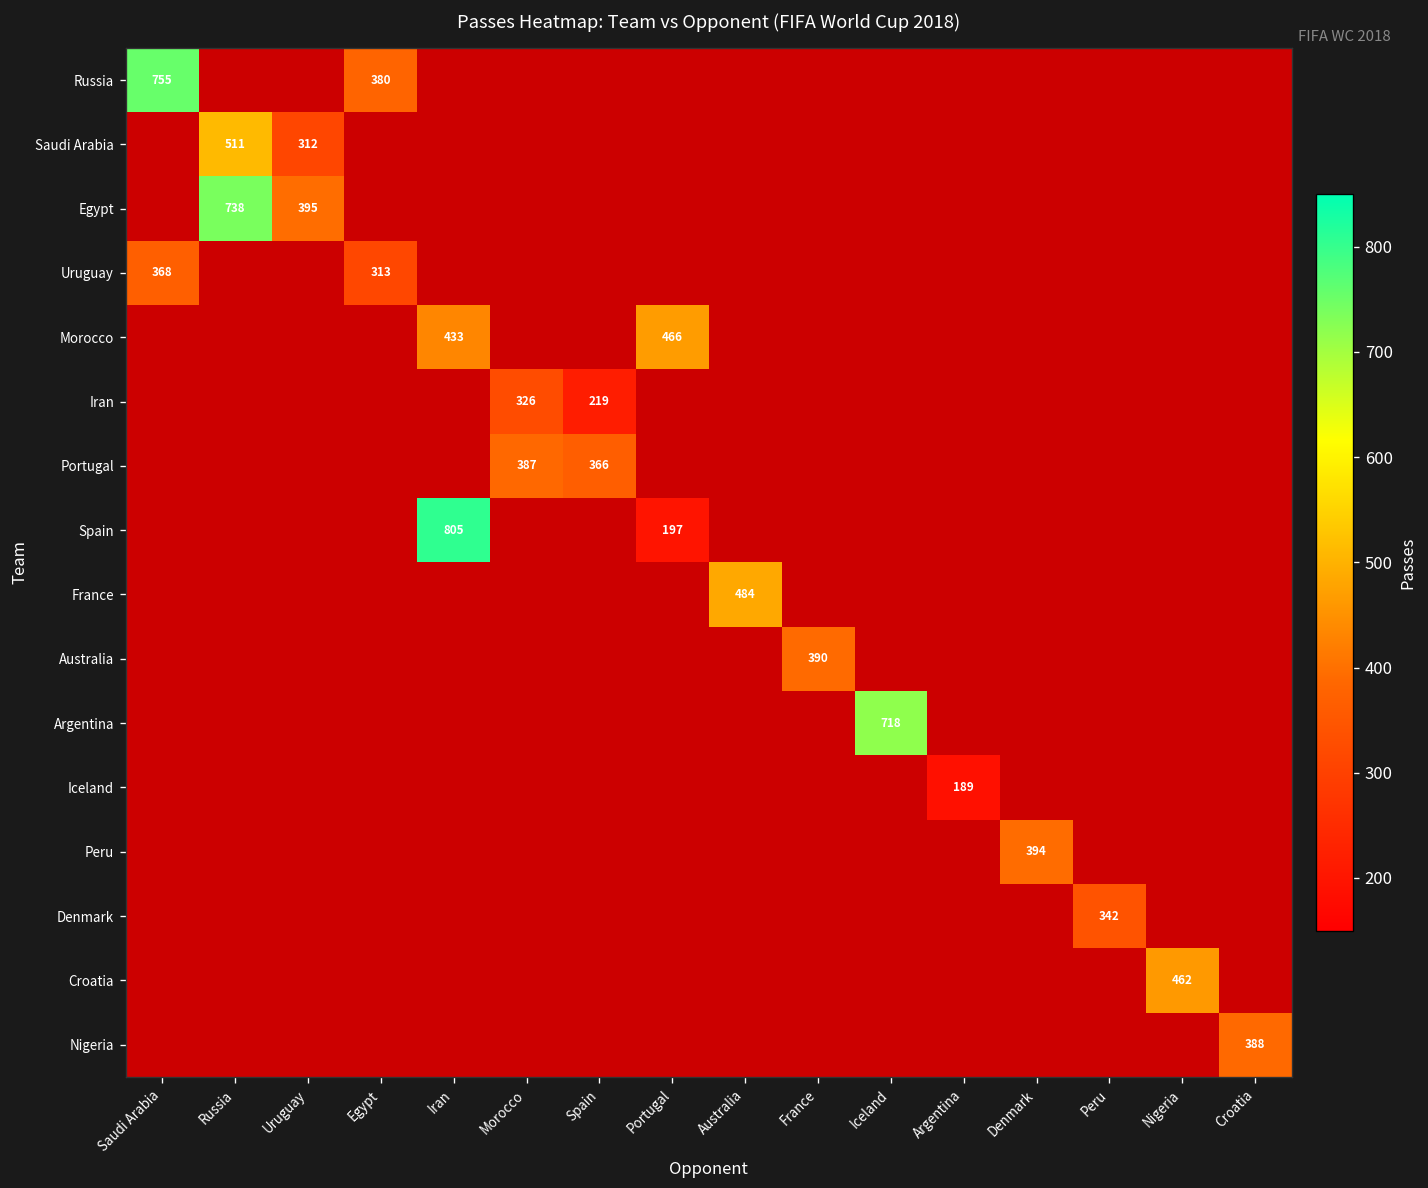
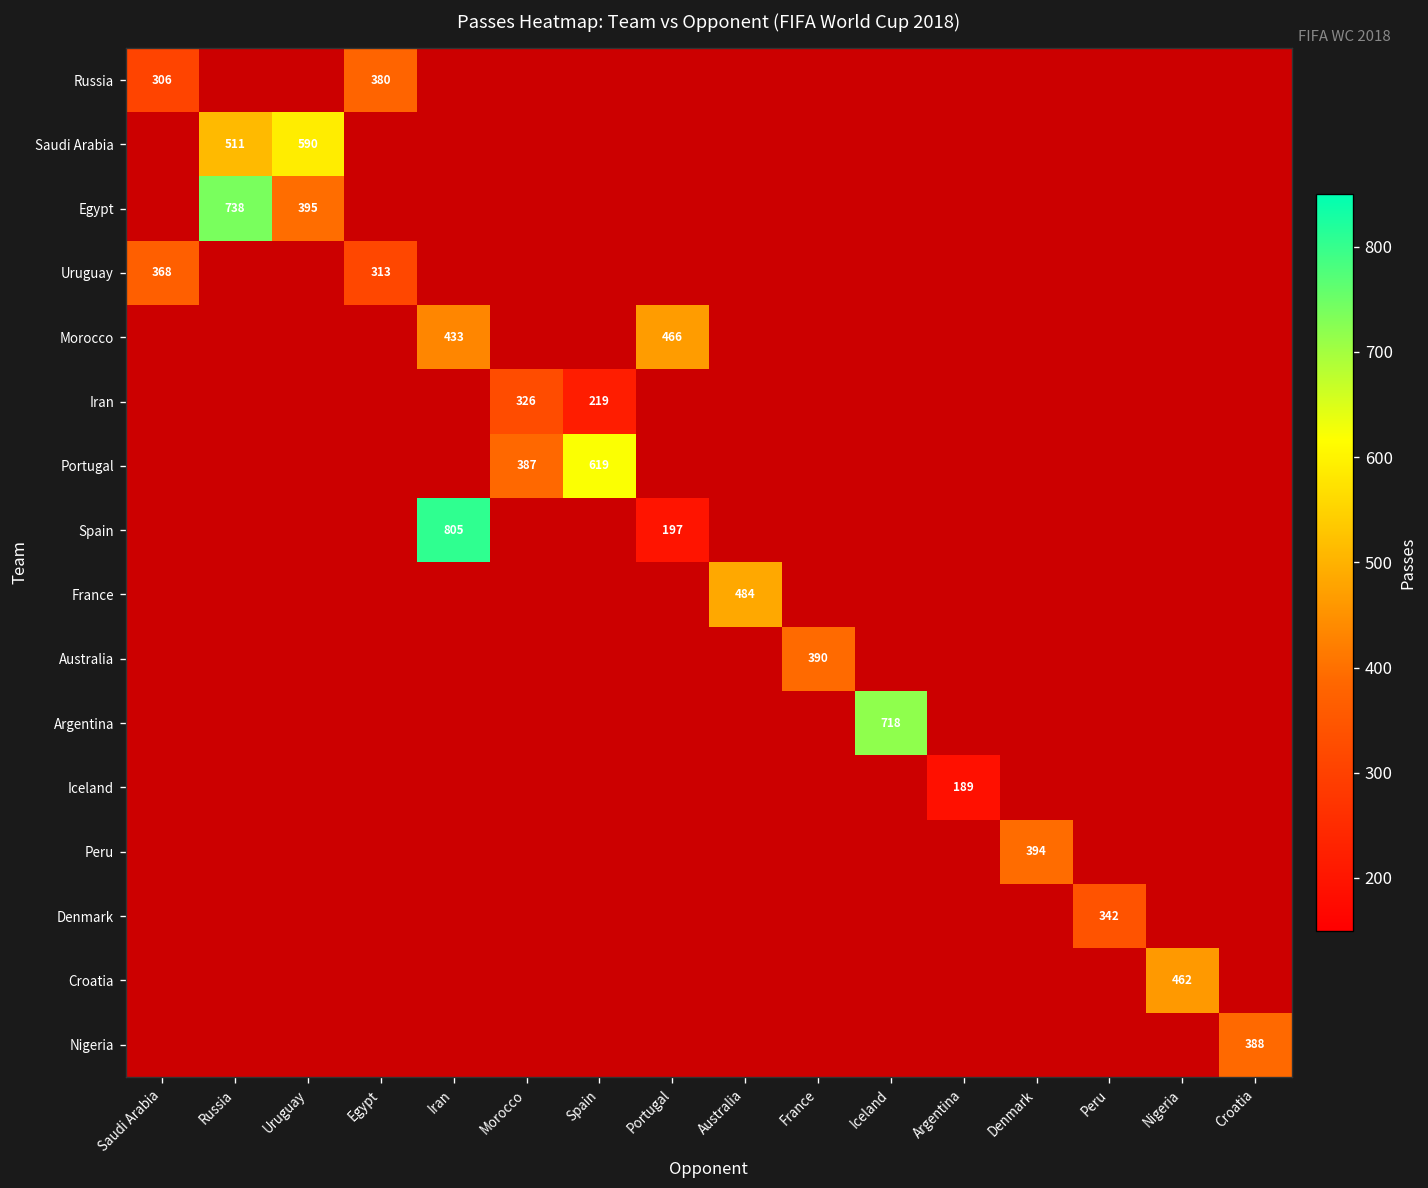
Russia, Saudi Arabia: 755 -> 306
Saudi Arabia, Uruguay: 312 -> 590
Portugal, Spain: 366 -> 619
